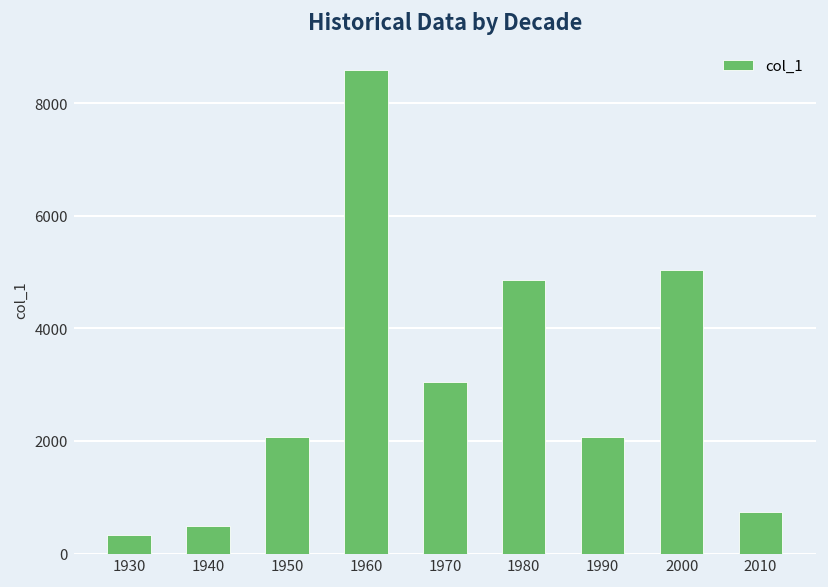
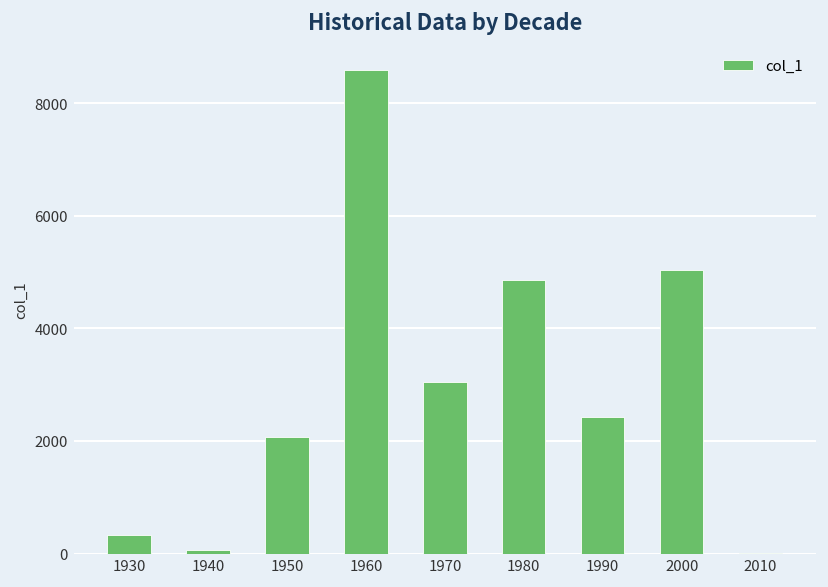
1940: 500 -> 100
1990: 2100 -> 2400
2010: 700 -> 0
